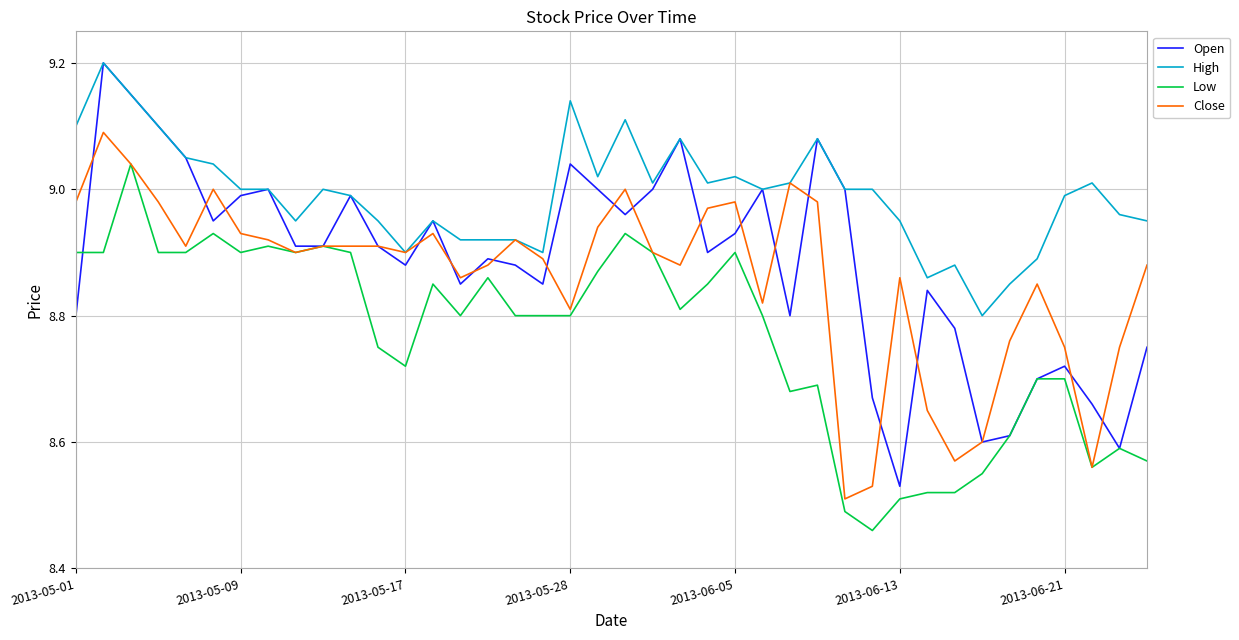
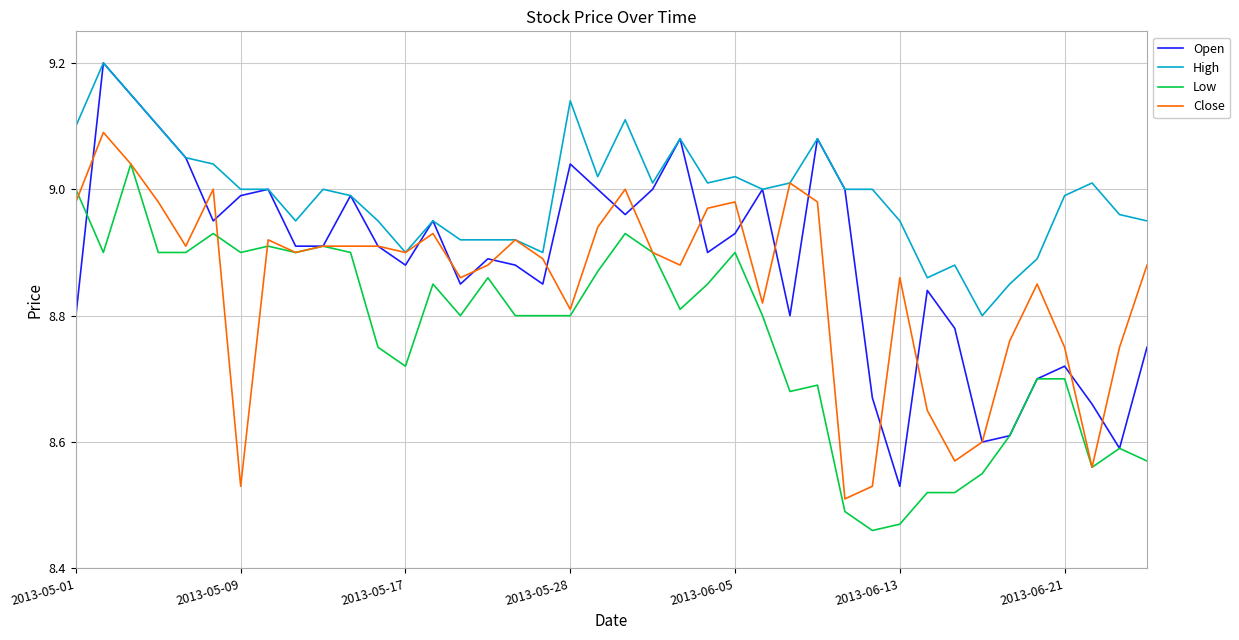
Low, 2013-05-01: 8.9 -> 9.0
Close, 2013-05-09: 8.93 -> 8.53
Low, 2013-06-13: 8.51 -> 8.47
